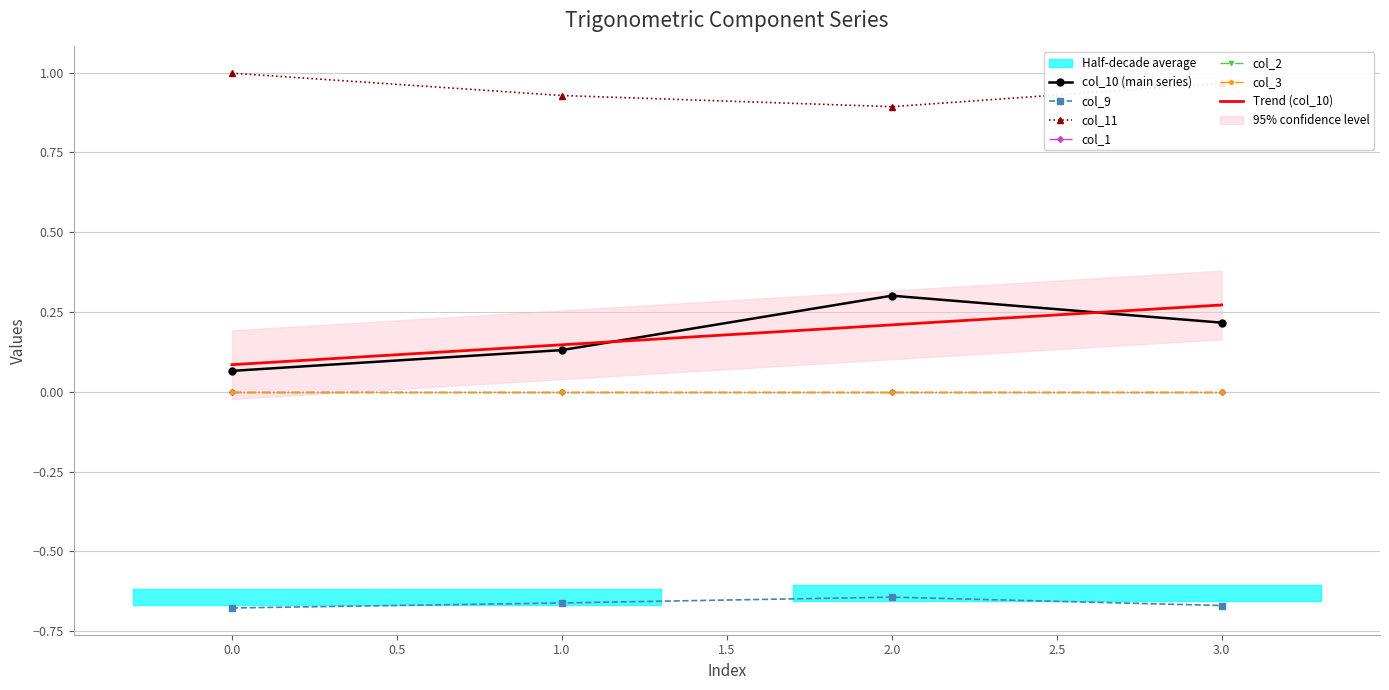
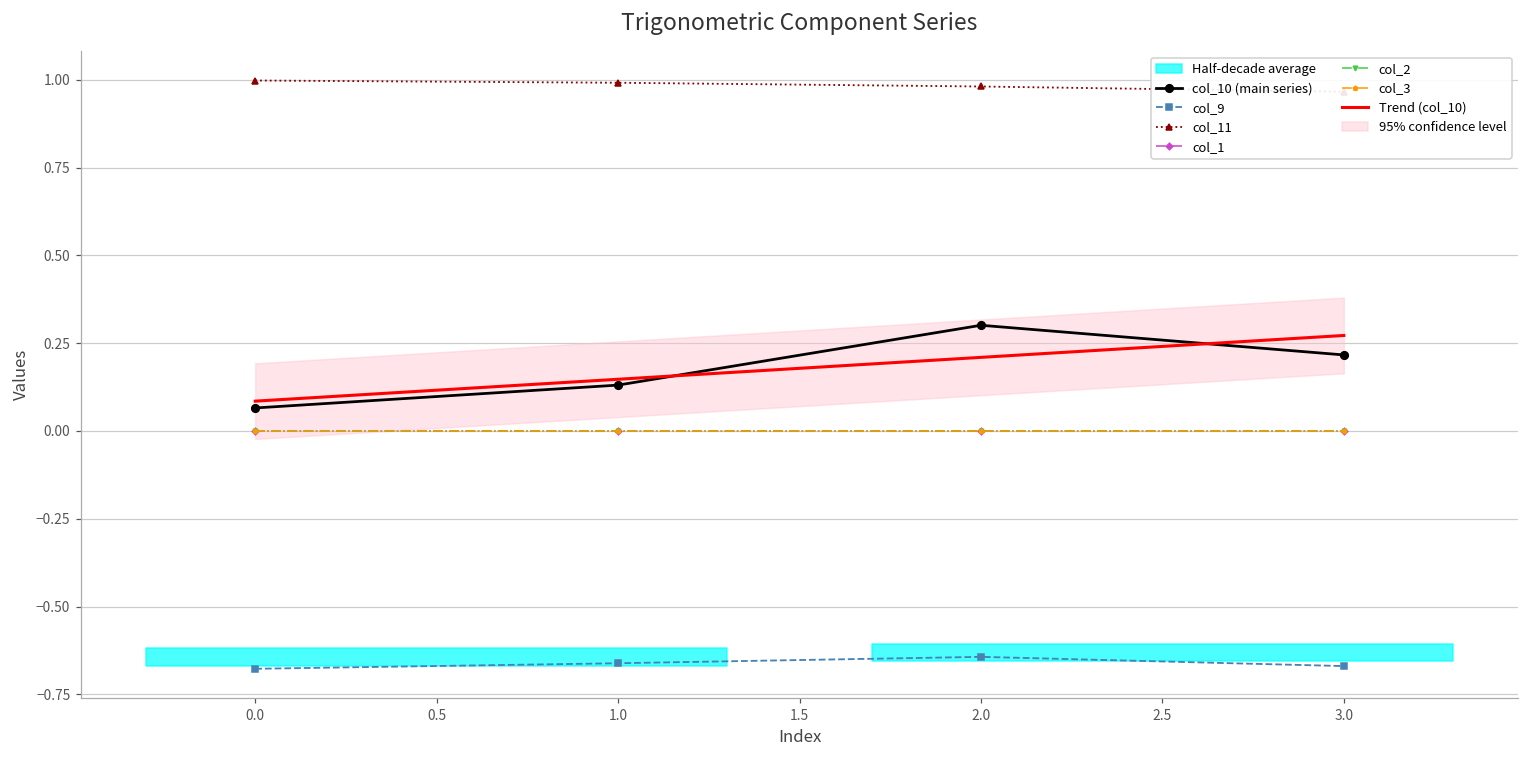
col_11, 1.0: 0.93 -> 0.99
col_11, 2.0: 0.89 -> 0.98
